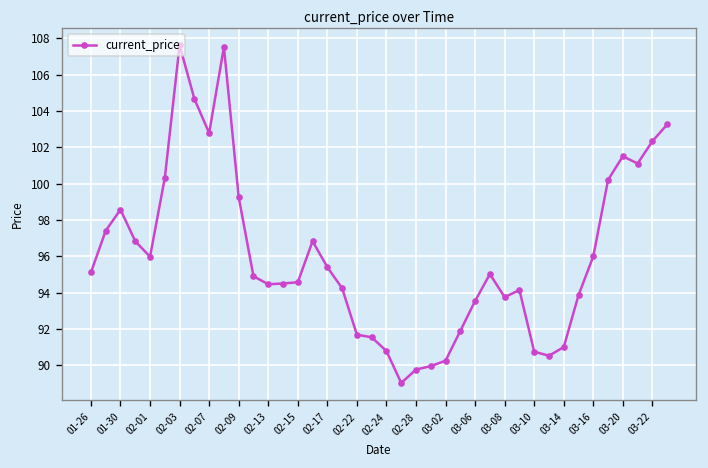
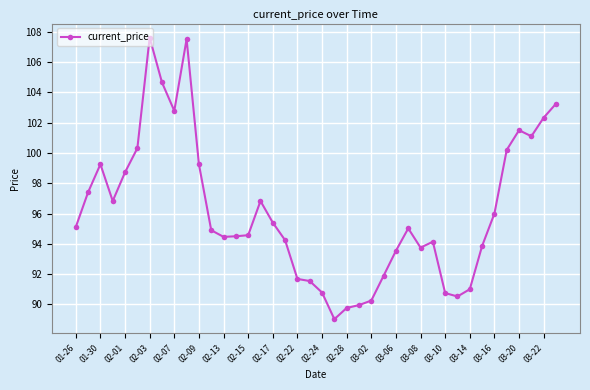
01-30: 98.6 -> 99.3
02-01: 96.0 -> 98.7
